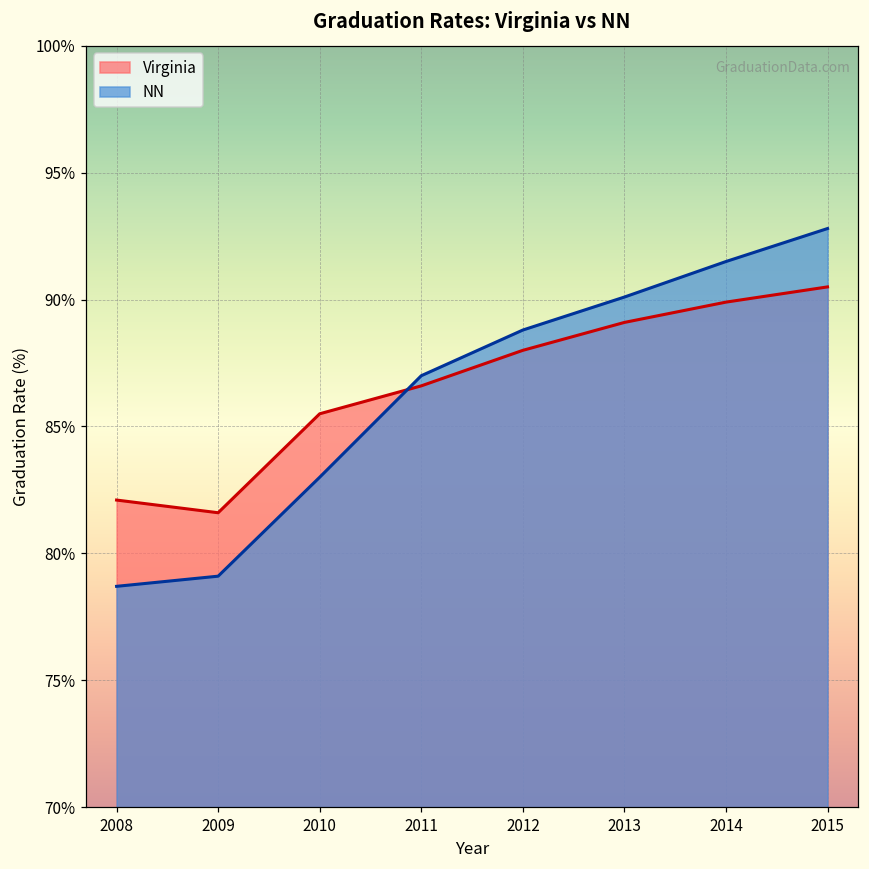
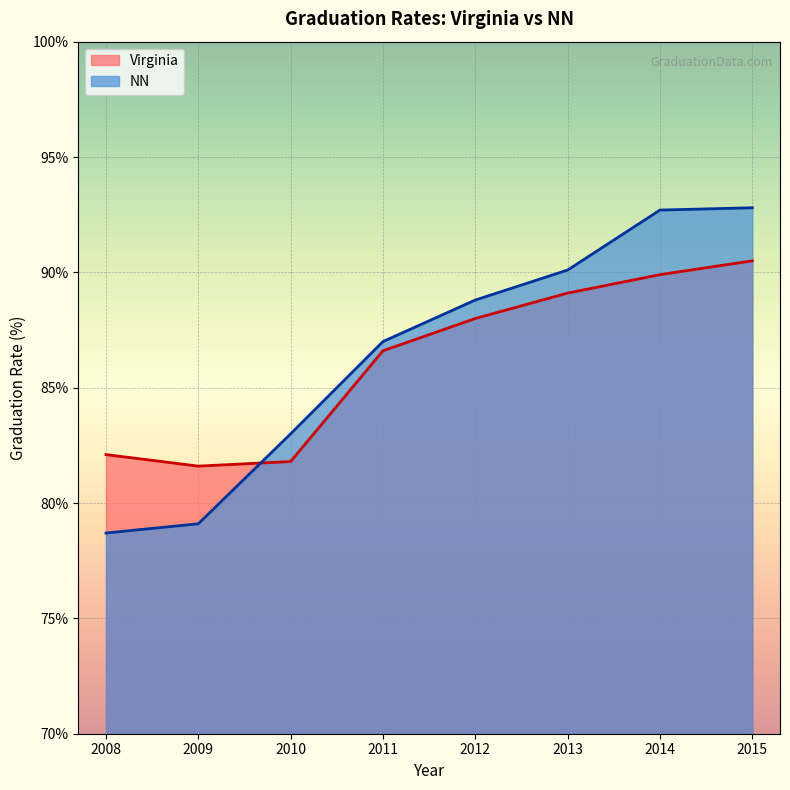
Virginia, 2010: 85.5% -> 81.8%
NN, 2014: 91.5% -> 92.7%
